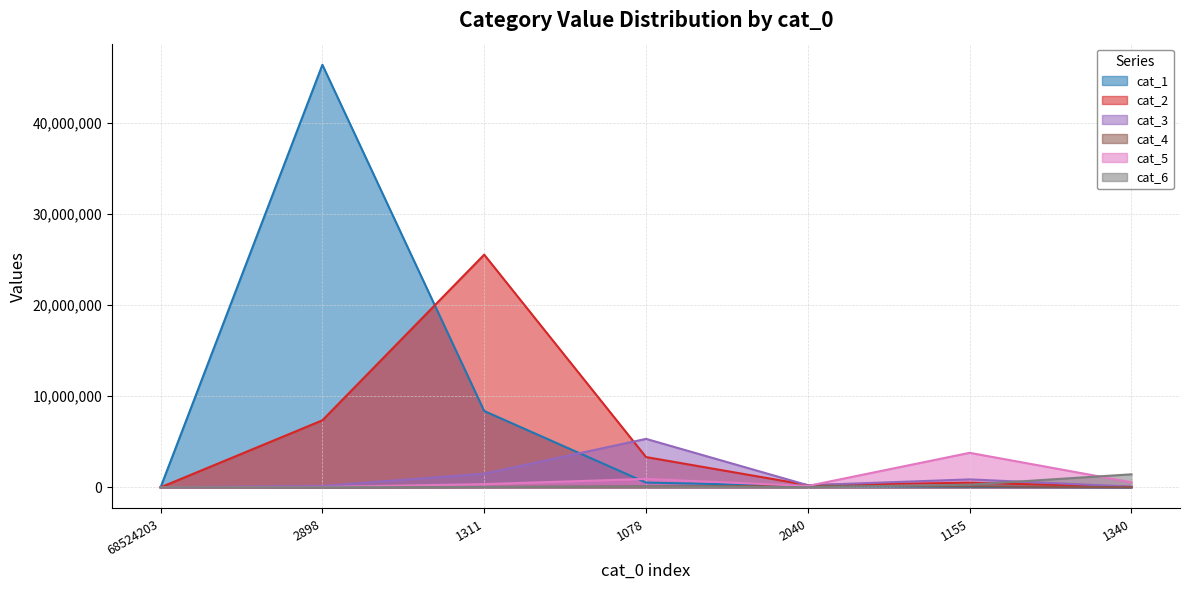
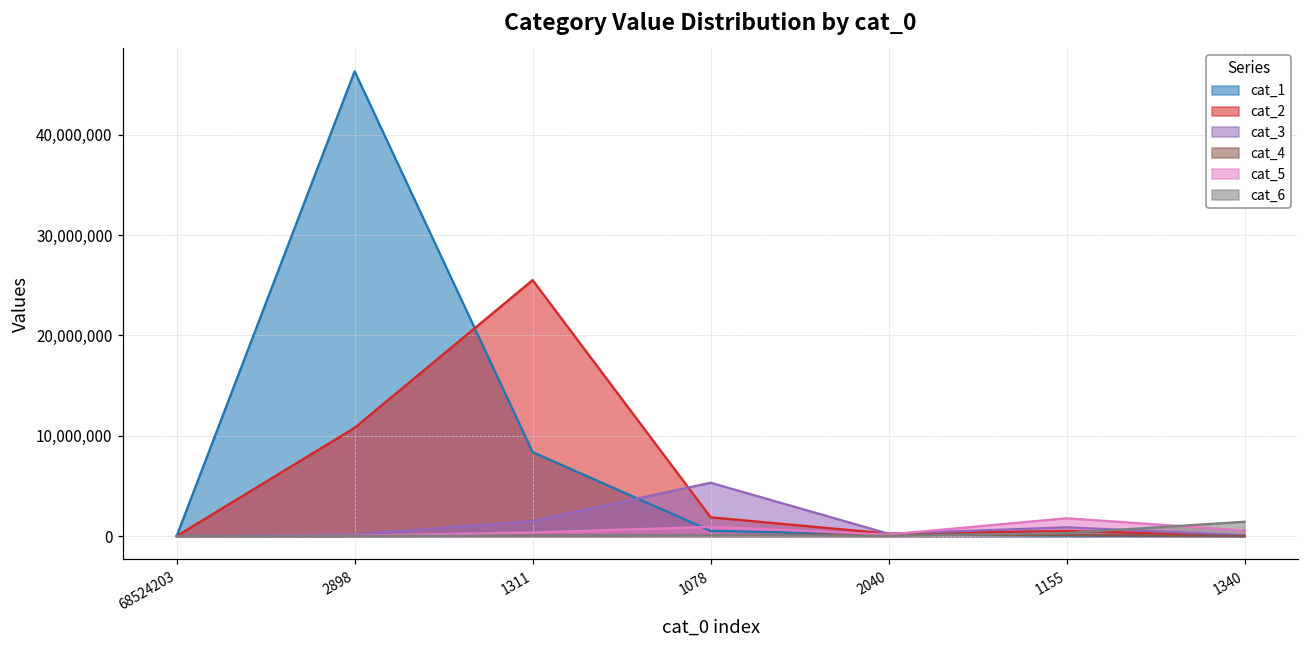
cat_2, 2898: 7,000,000 -> 11,000,000
cat_2, 1078: 3,000,000 -> 2,000,000
cat_5, 1155: 4,000,000 -> 2,000,000
